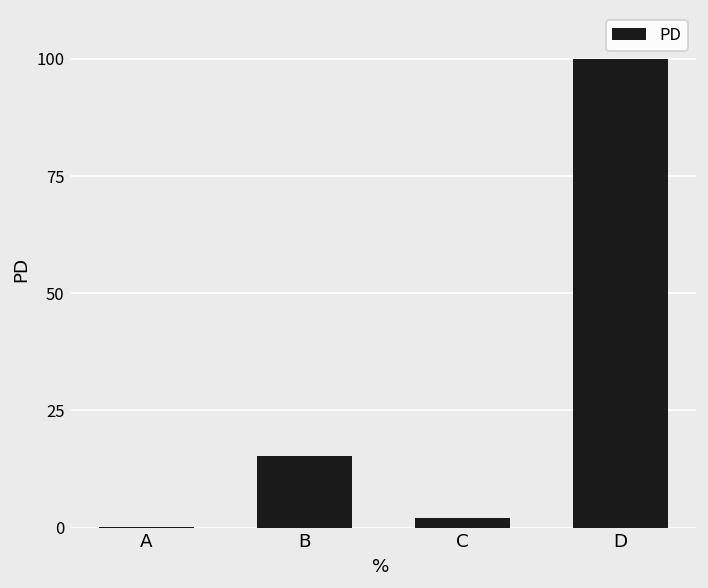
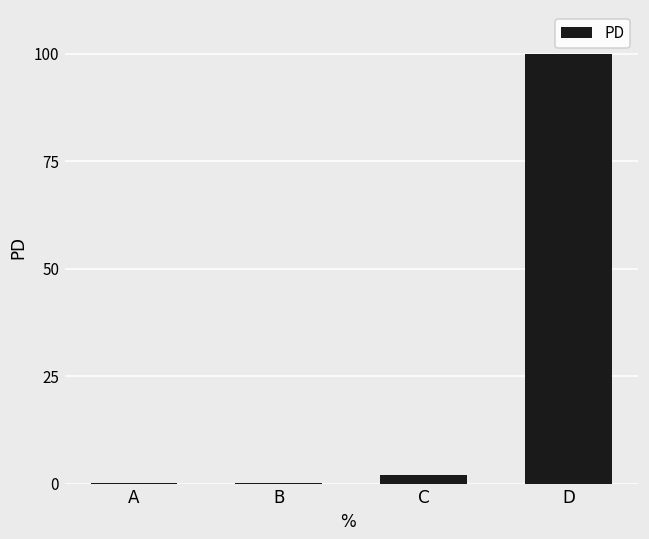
B: 15 -> 0
